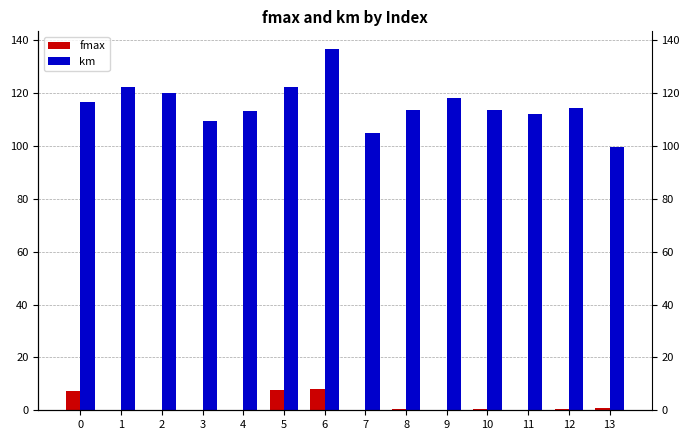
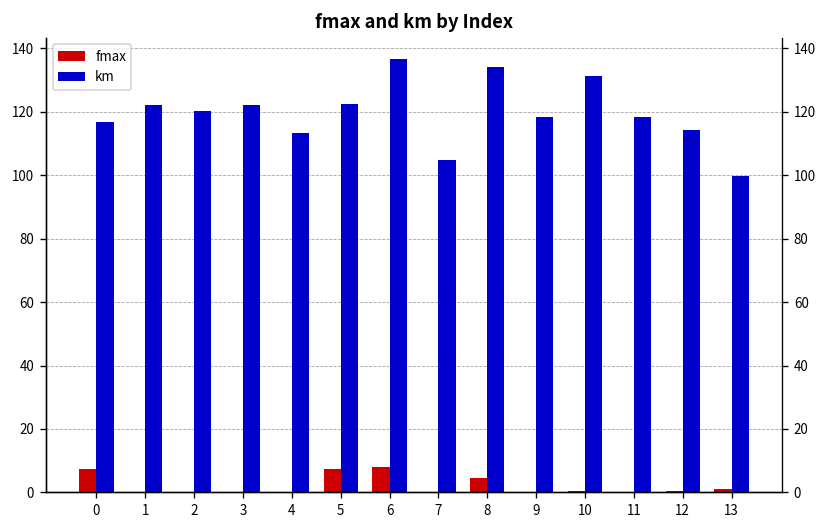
km, 3: 110 -> 122
fmax, 8: 1 -> 5
km, 8: 114 -> 134
km, 10: 114 -> 131
km, 11: 112 -> 118
